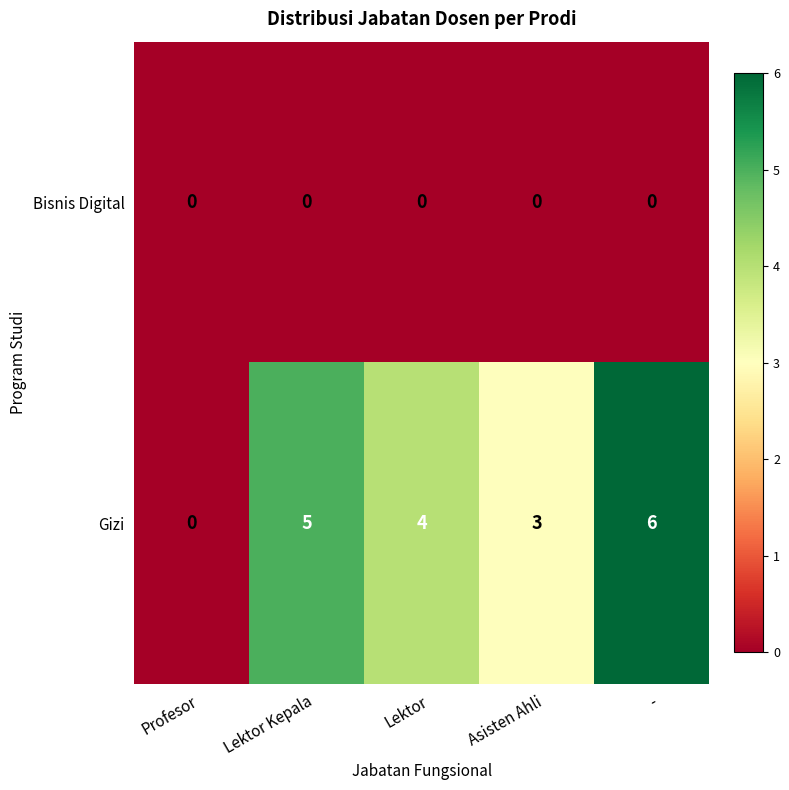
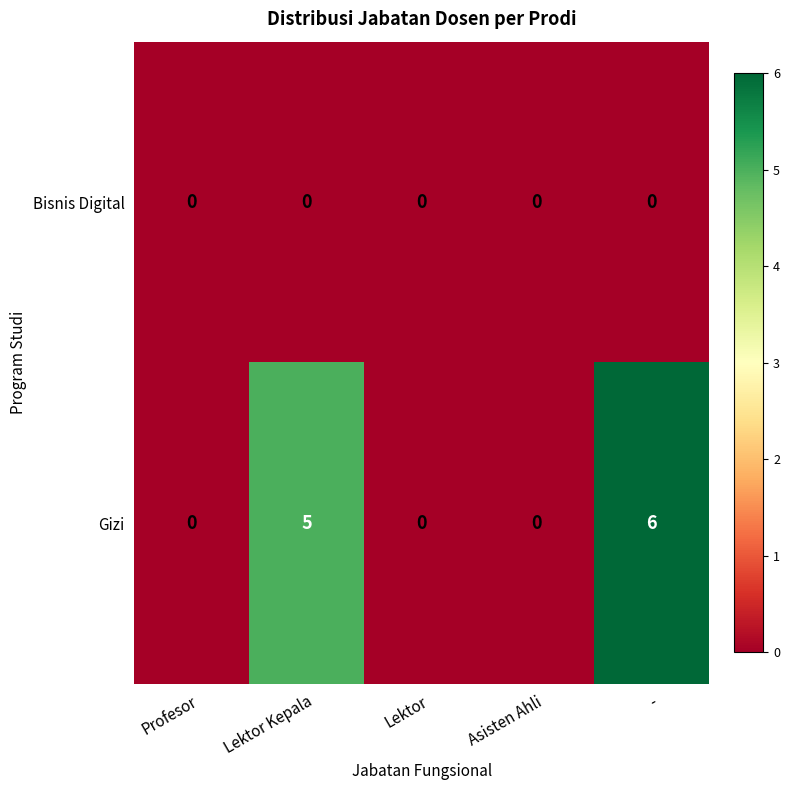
Gizi, Lektor: 4 -> 0
Gizi, Asisten Ahli: 3 -> 0
